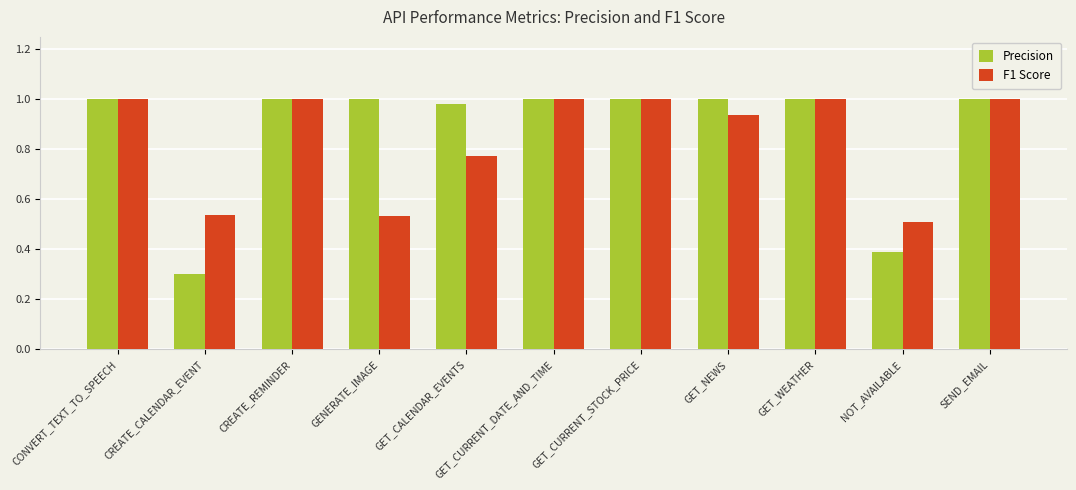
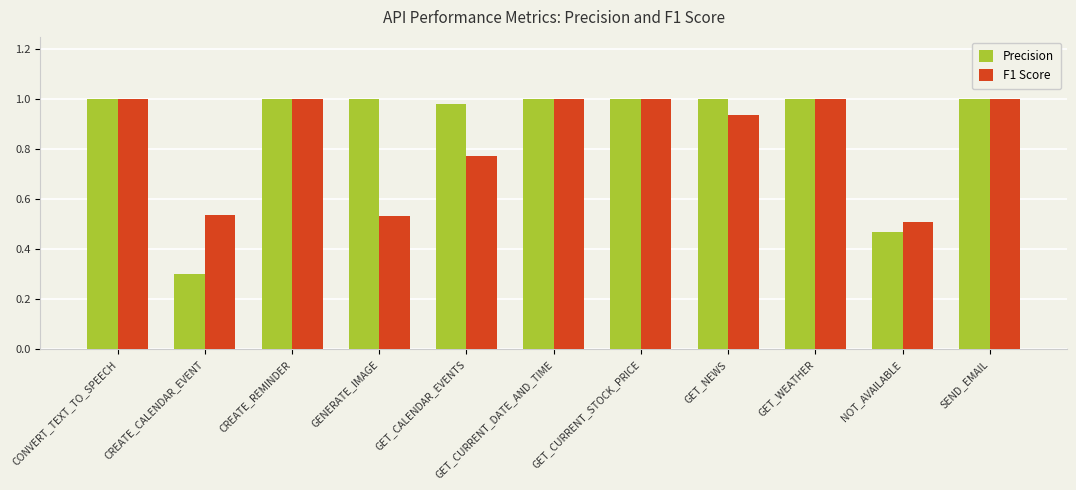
Precision, NOT_AVAILABLE: 0.39 -> 0.47
